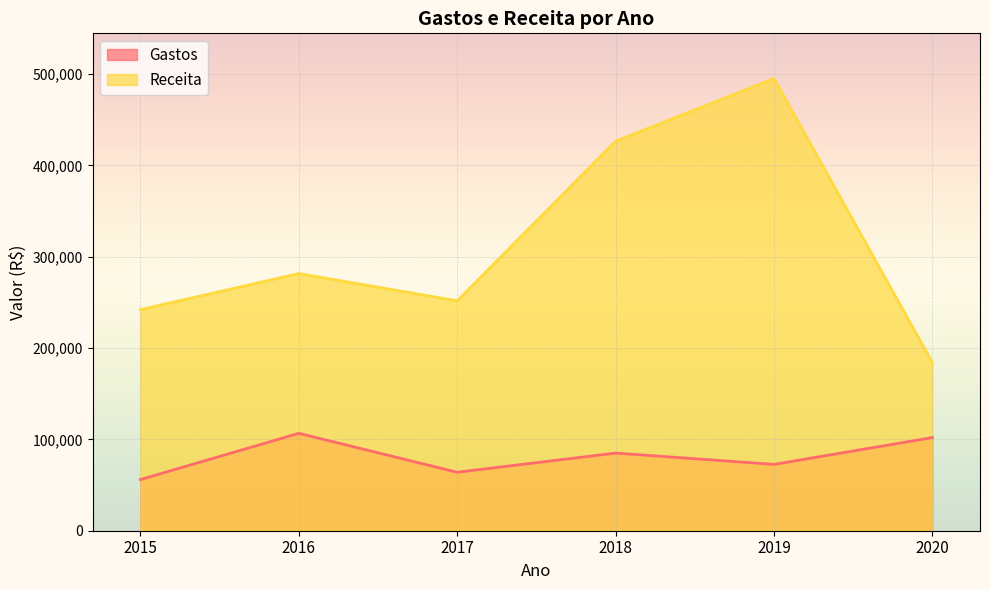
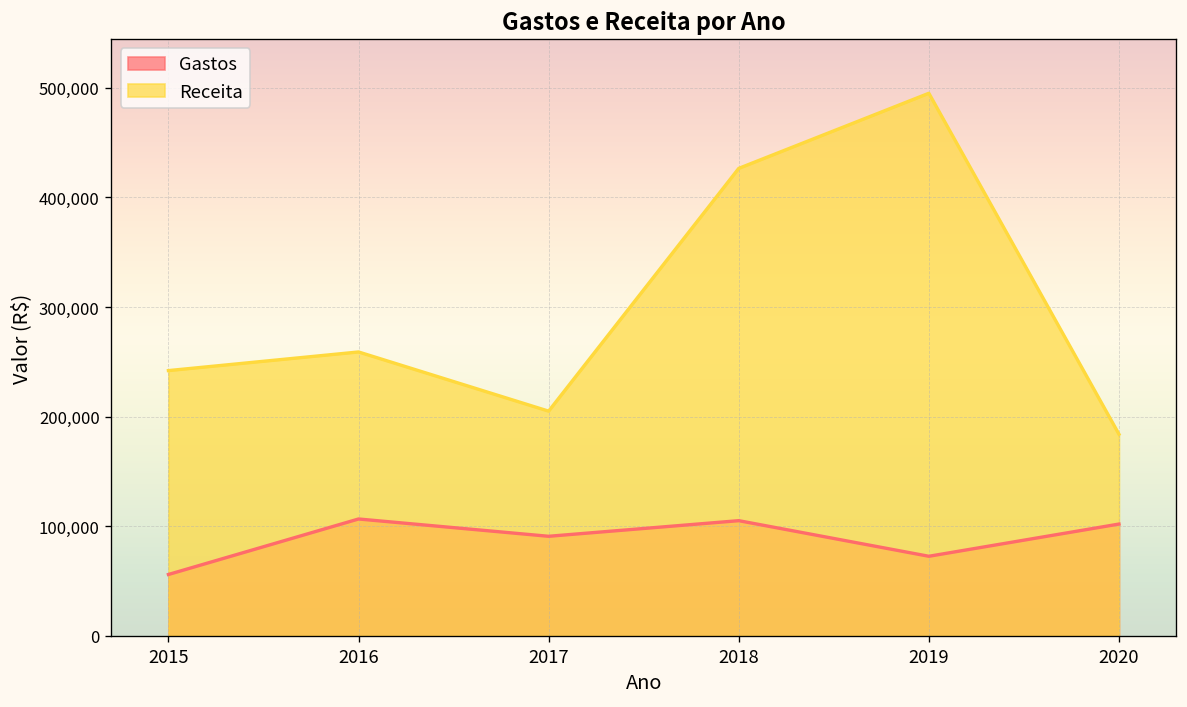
Receita, 2016: 280,000 -> 260,000
Gastos, 2017: 60,000 -> 90,000
Receita, 2017: 250,000 -> 210,000
Gastos, 2018: 90,000 -> 110,000
